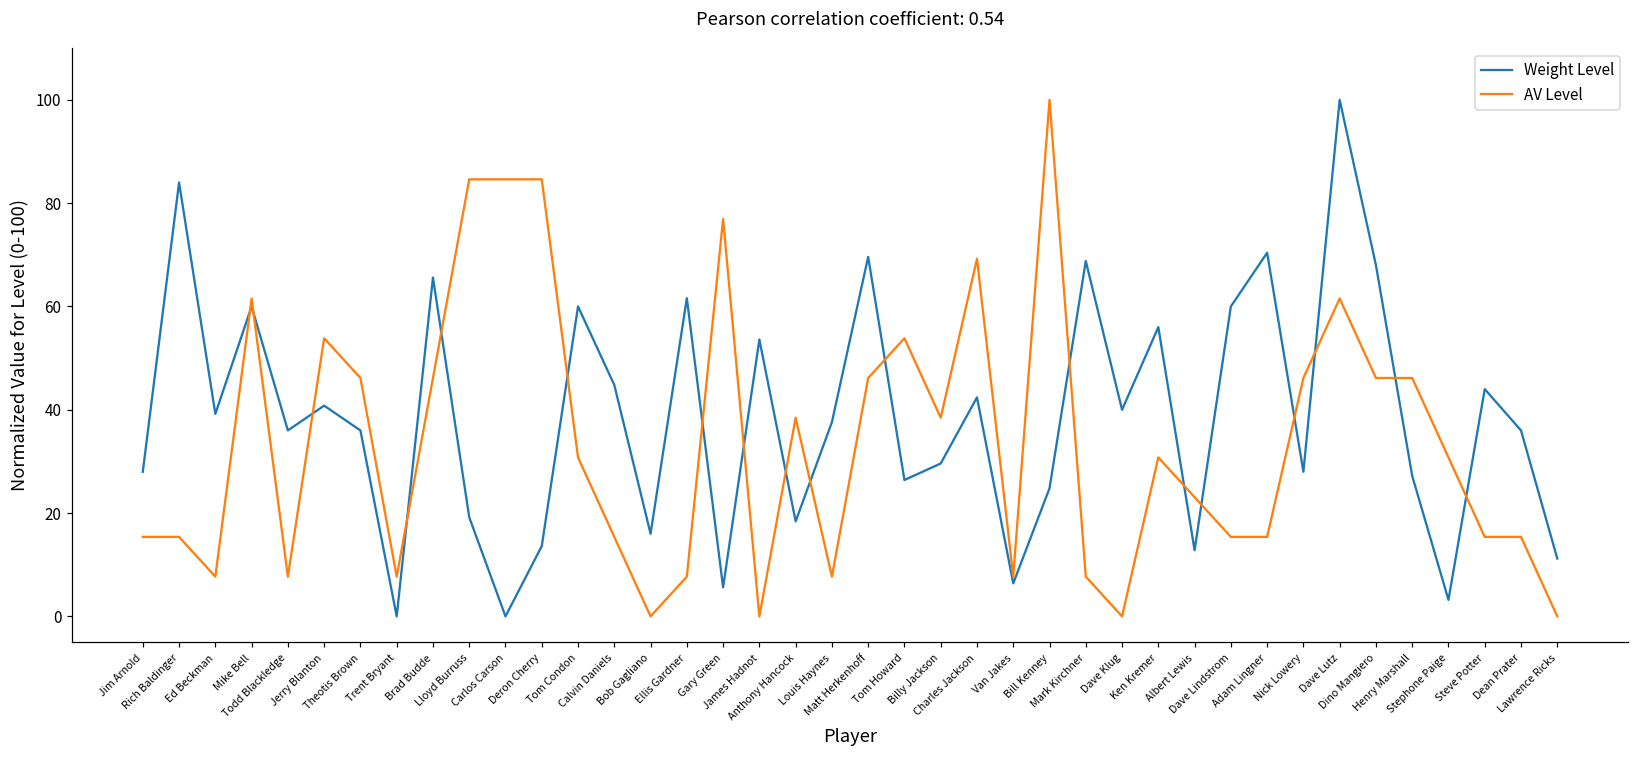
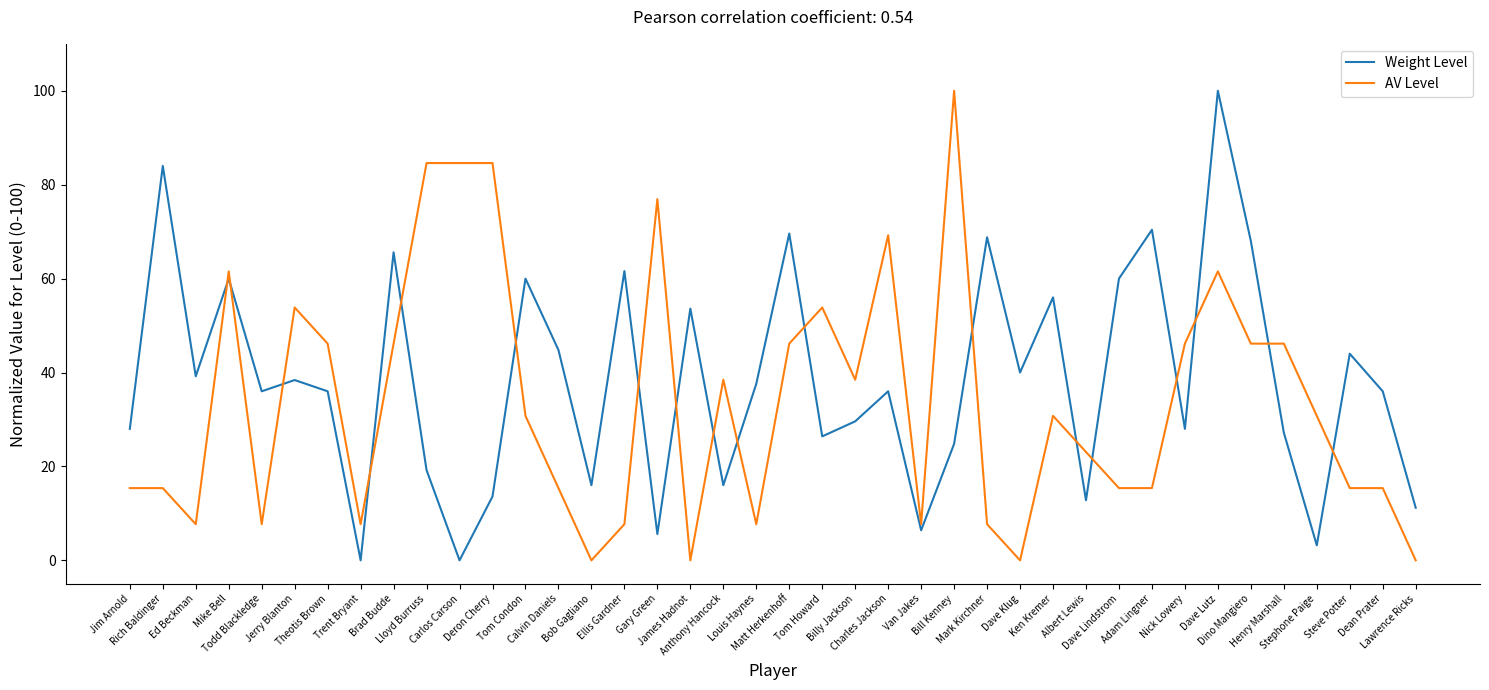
Weight Level, Jerry Blanton: 41 -> 38
Weight Level, Anthony Hancock: 18 -> 16
Weight Level, Charles Jackson: 42 -> 36
